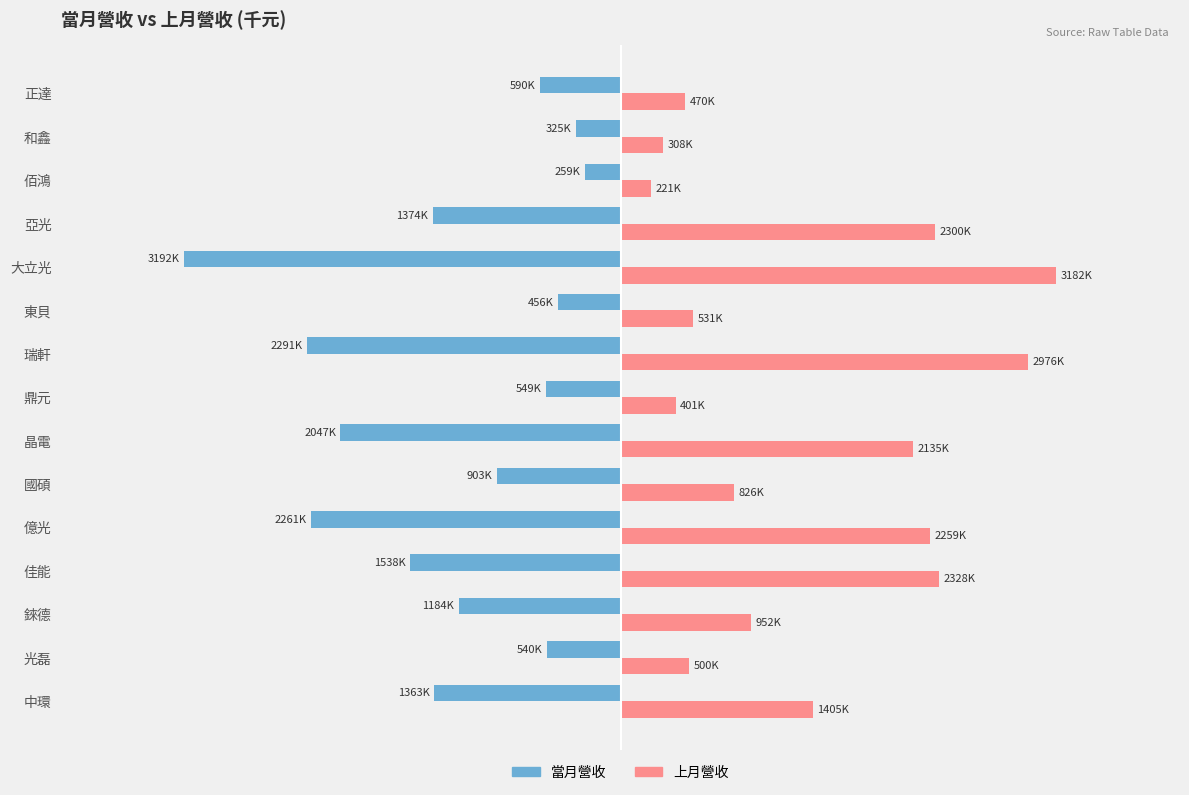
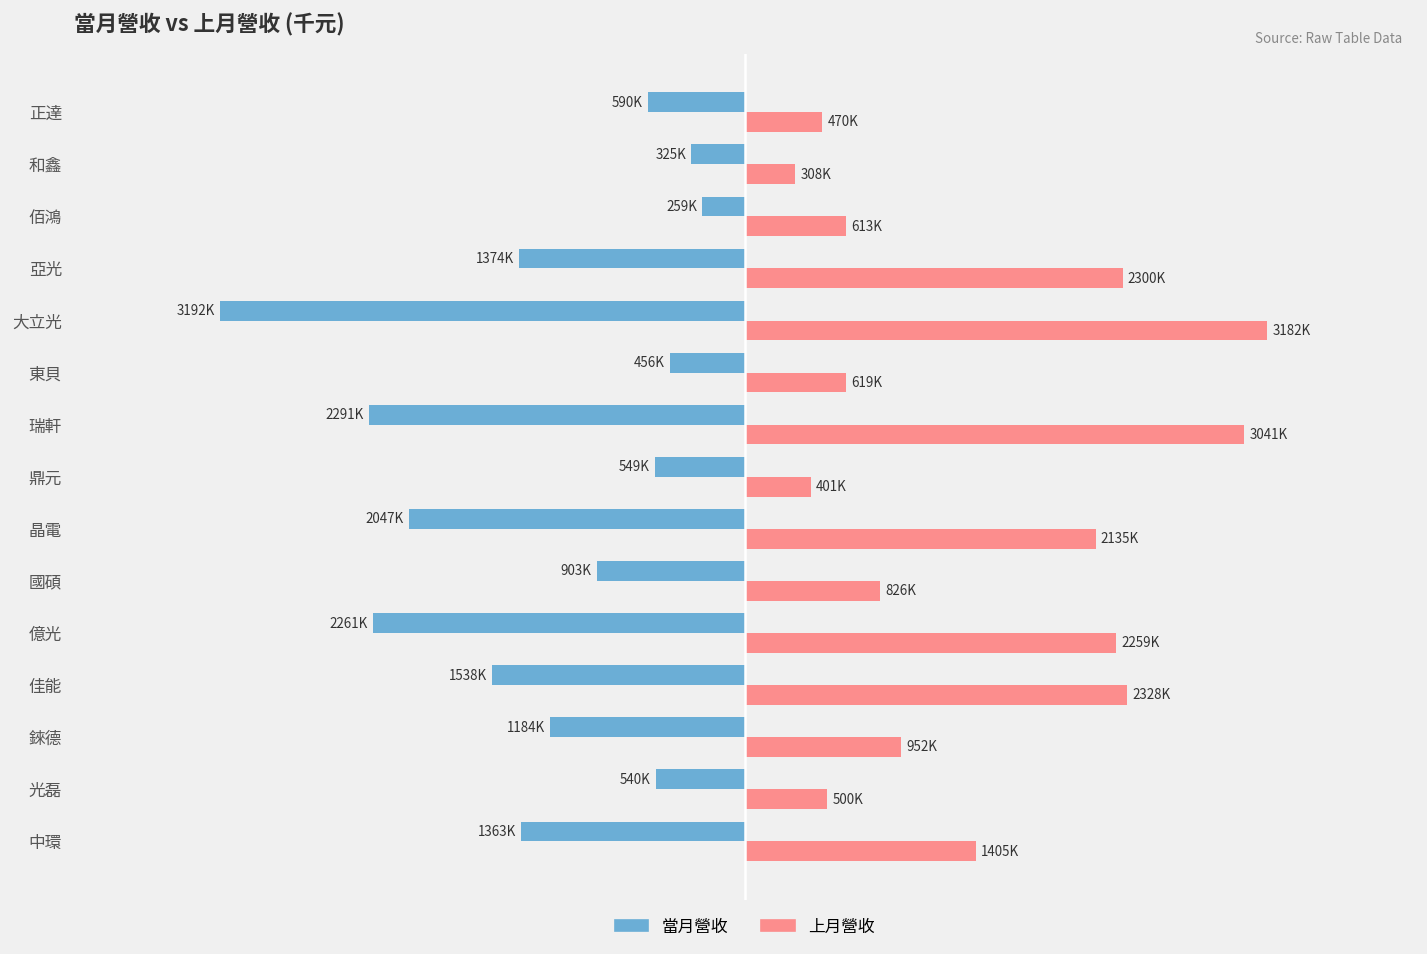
上月營收, 佰鴻: 221K -> 613K
上月營收, 東貝: 531K -> 619K
上月營收, 瑞軒: 2976K -> 3041K
